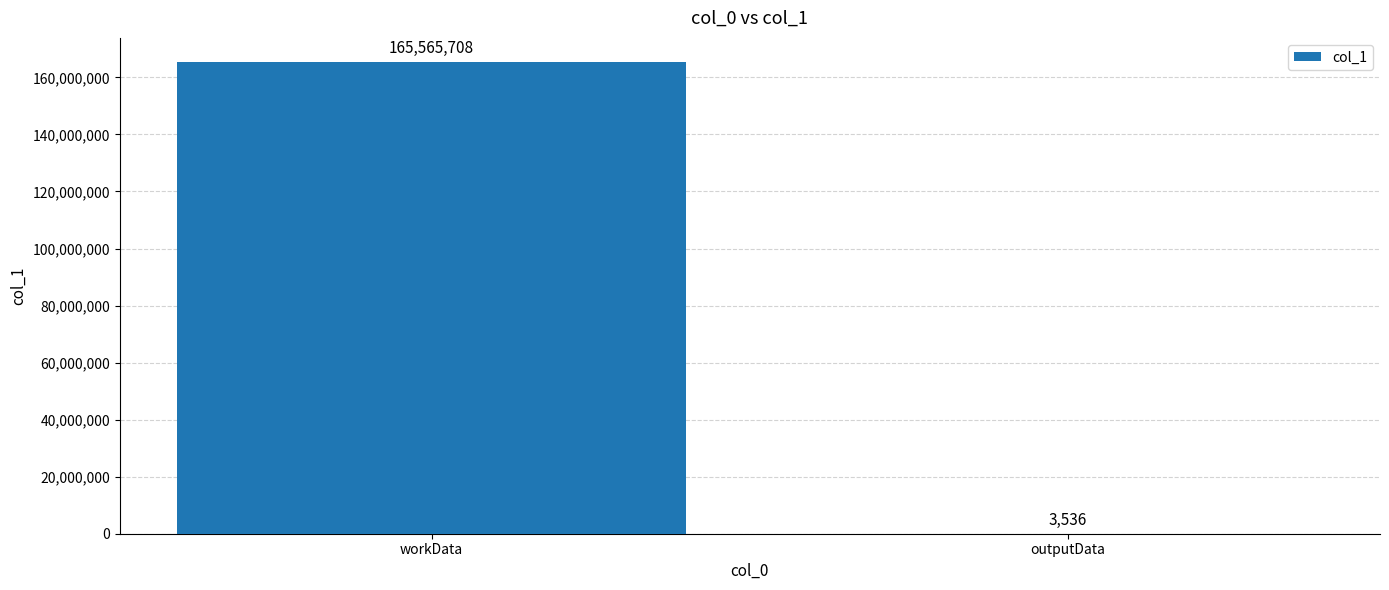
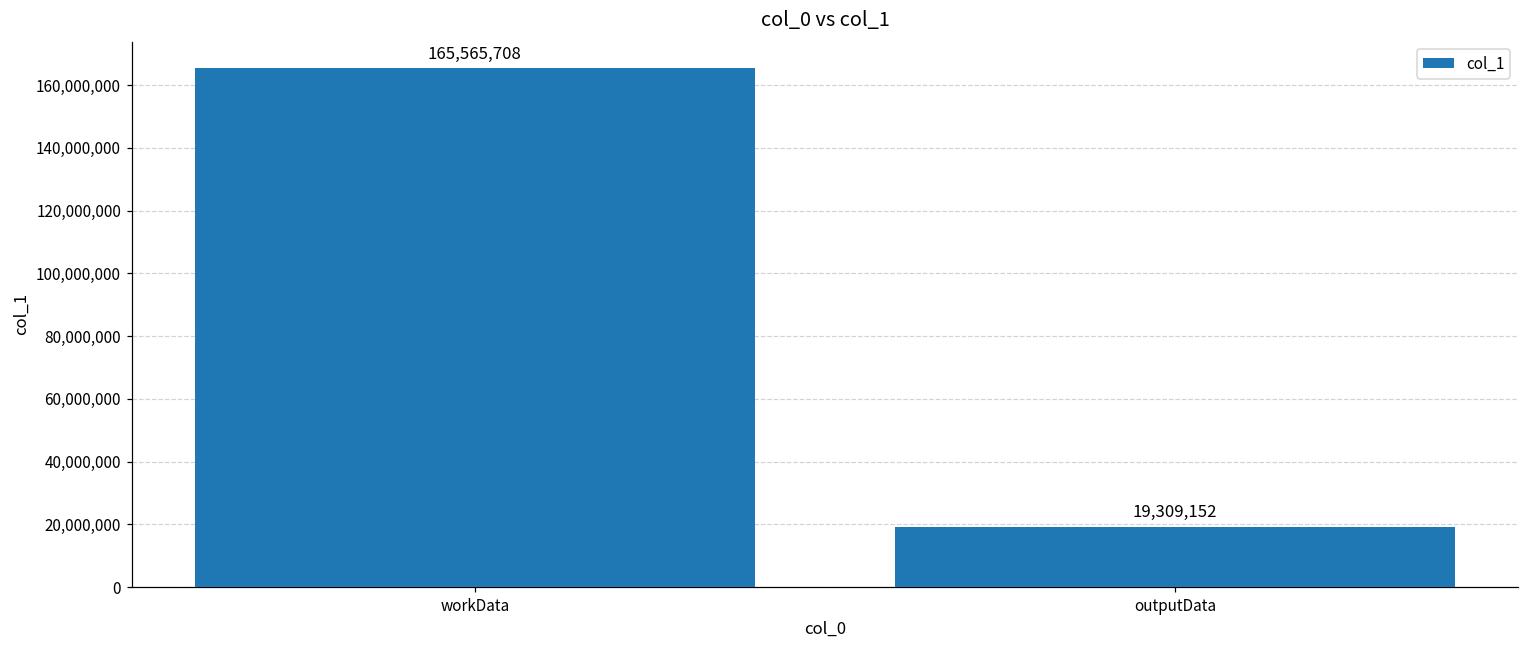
outputData: 3,536 -> 19,309,152
